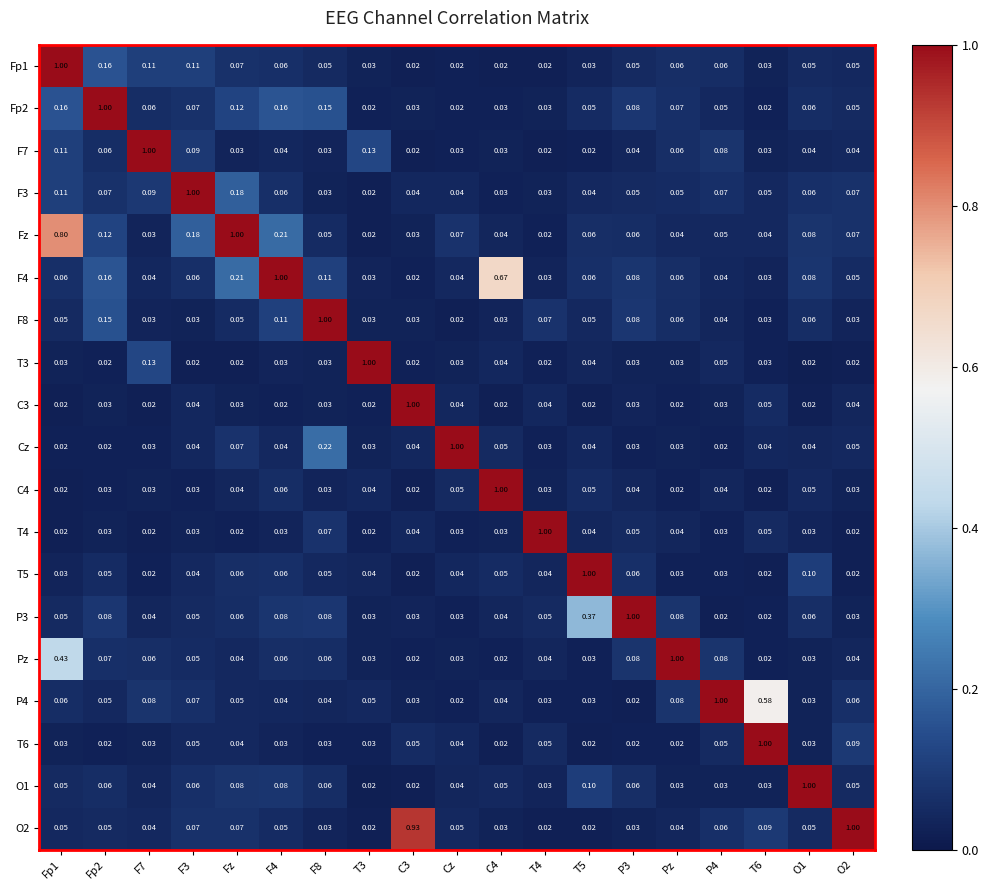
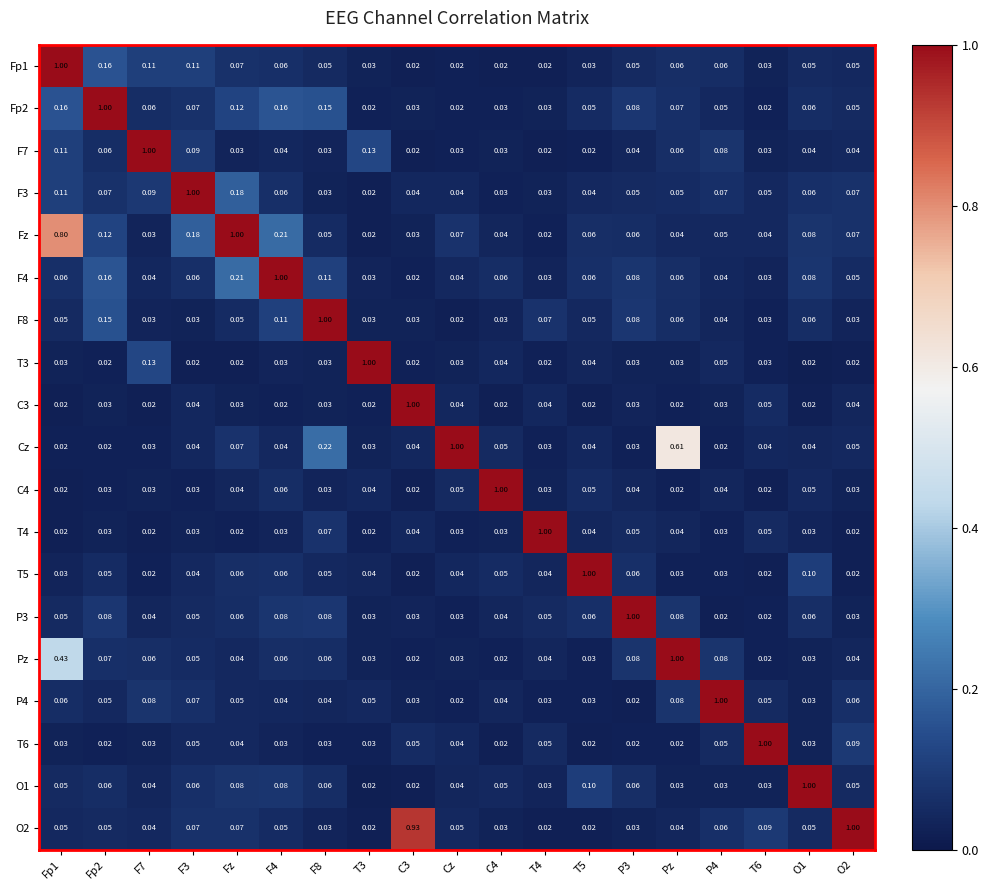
F4, C4: 0.67 -> 0.06
Cz, Pz: 0.03 -> 0.61
P3, T5: 0.37 -> 0.06
P4, T6: 0.58 -> 0.05
